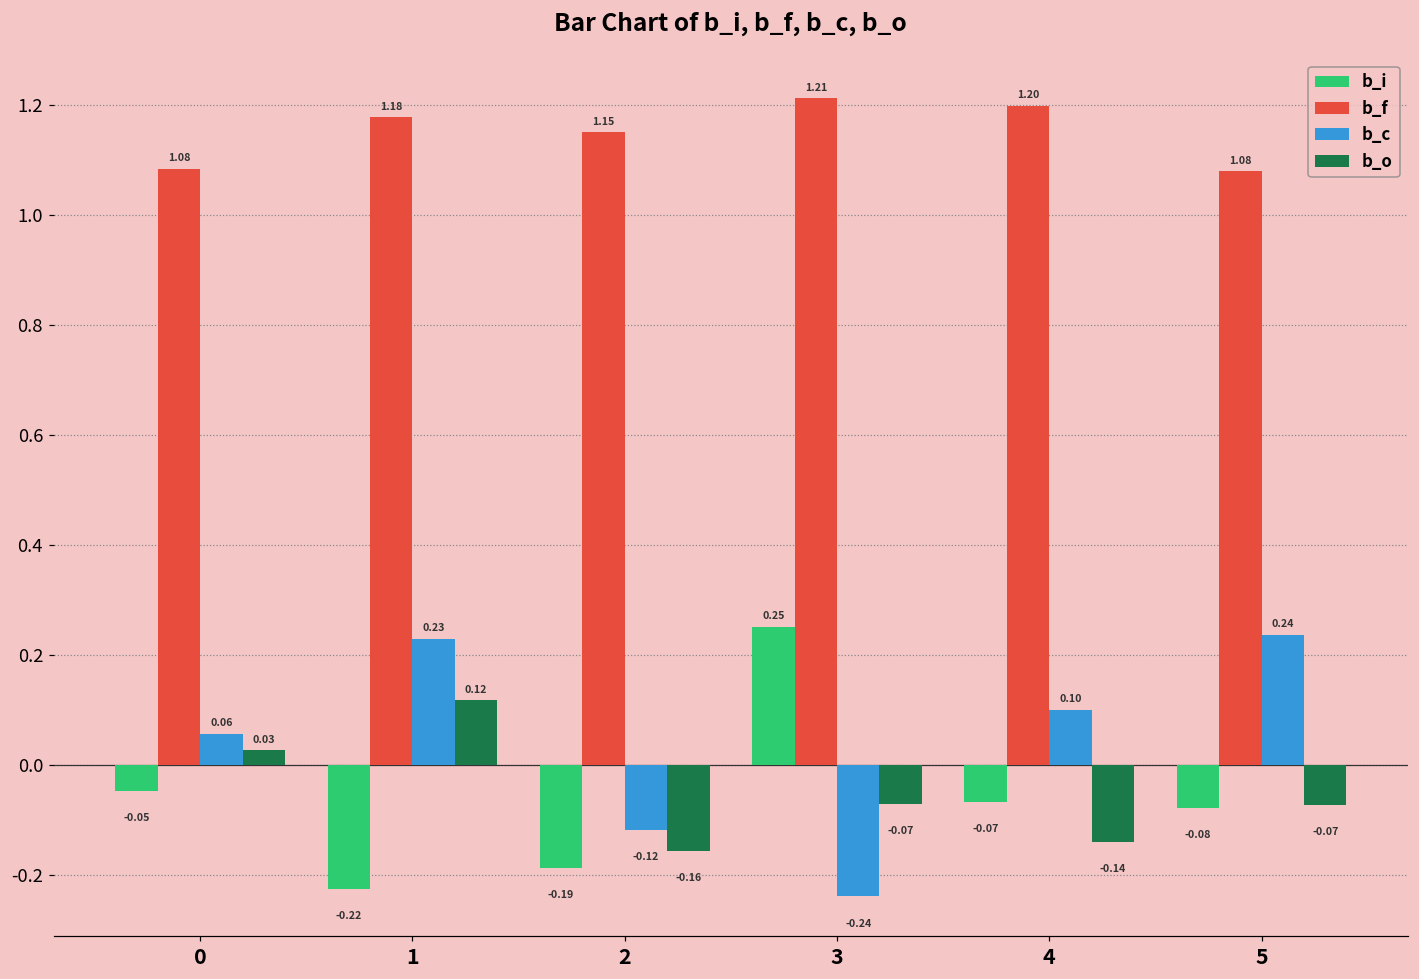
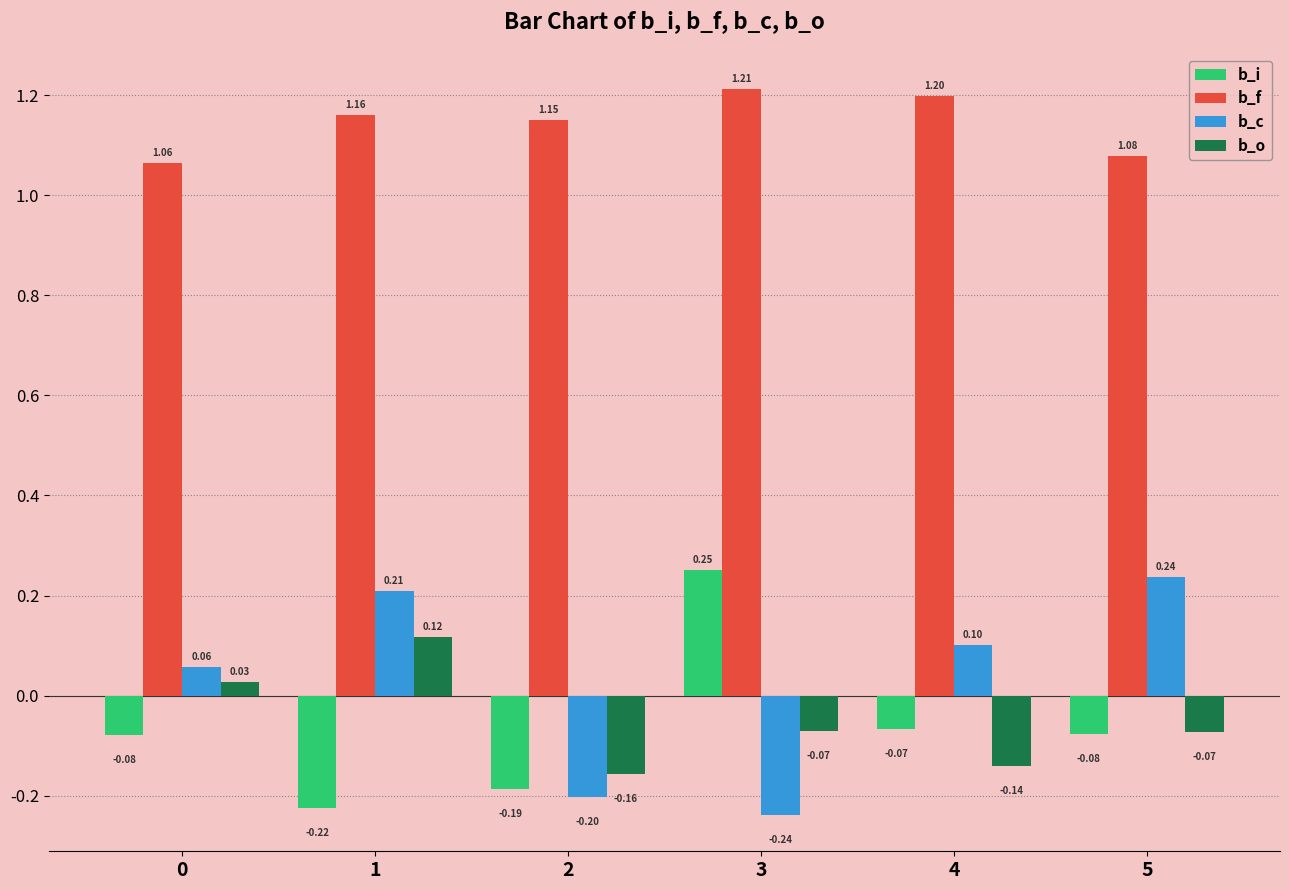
b_i, 0: -0.05 -> -0.08
b_f, 0: 1.08 -> 1.06
b_f, 1: 1.18 -> 1.16
b_c, 1: 0.23 -> 0.21
b_c, 2: -0.12 -> -0.20
